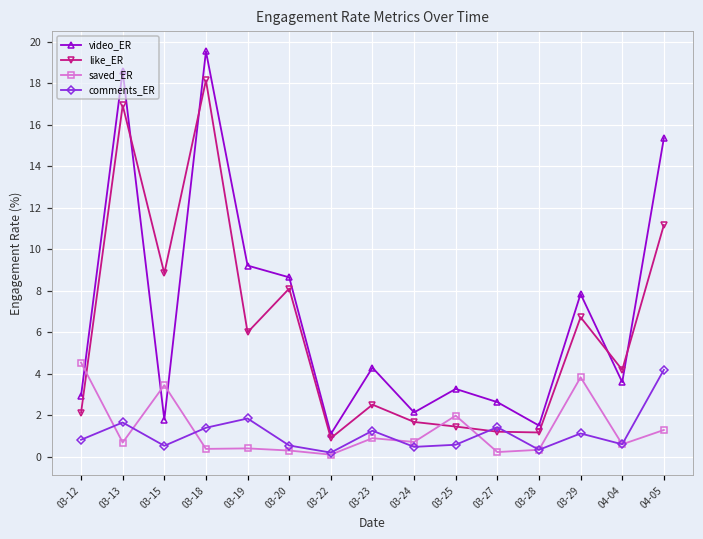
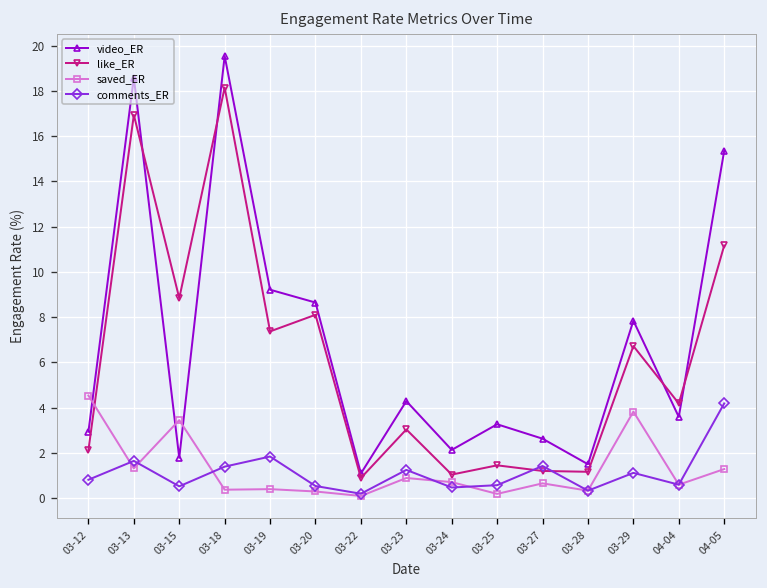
saved_ER, 03-13: 0.7 -> 1.3
like_ER, 03-19: 6.0 -> 7.4
like_ER, 03-23: 2.5 -> 3.0
like_ER, 03-24: 1.7 -> 1.0
saved_ER, 03-25: 2.0 -> 0.2
saved_ER, 03-27: 0.2 -> 0.7
